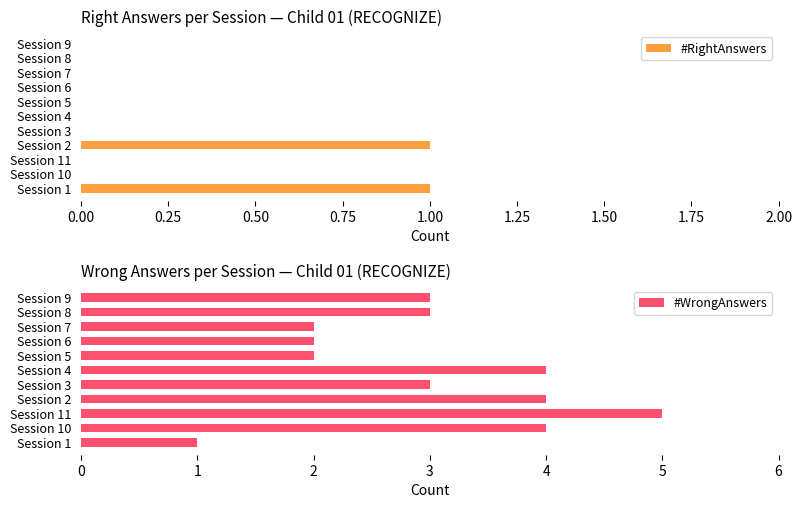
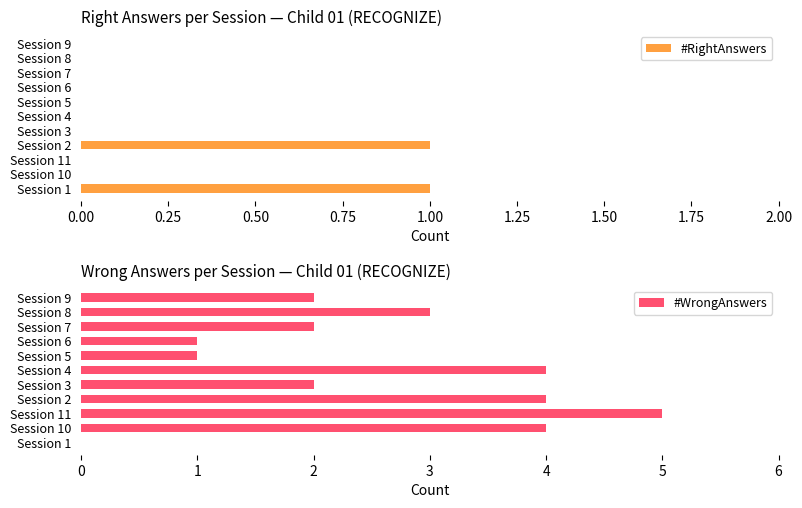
Wrong Answers per Session — Child 01 (RECOGNIZE), Session 9: 3 -> 2
Wrong Answers per Session — Child 01 (RECOGNIZE), Session 6: 2 -> 1
Wrong Answers per Session — Child 01 (RECOGNIZE), Session 5: 2 -> 1
Wrong Answers per Session — Child 01 (RECOGNIZE), Session 3: 3 -> 2
Wrong Answers per Session — Child 01 (RECOGNIZE), Session 1: 1 -> 0
